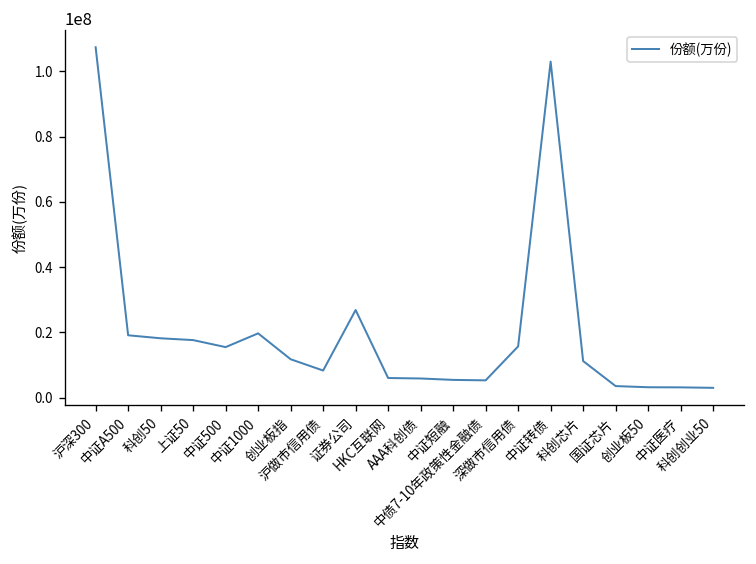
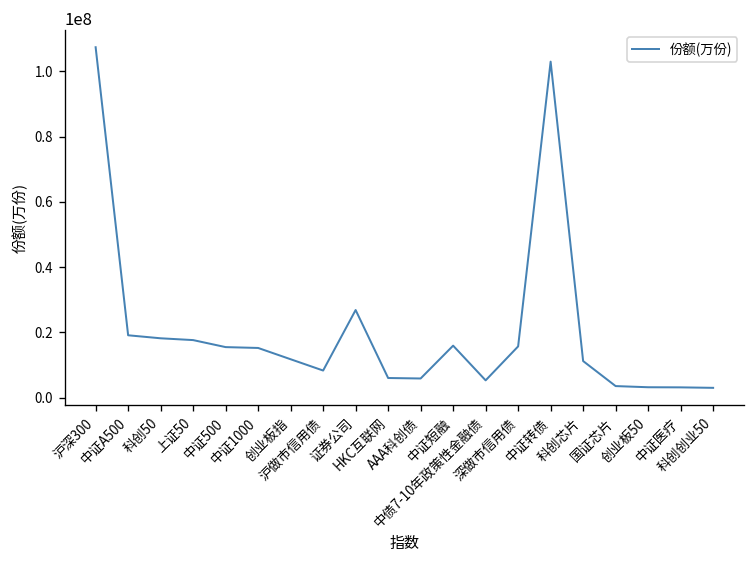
中证1000: 20000000 -> 15000000
中证短融: 5000000 -> 16000000
